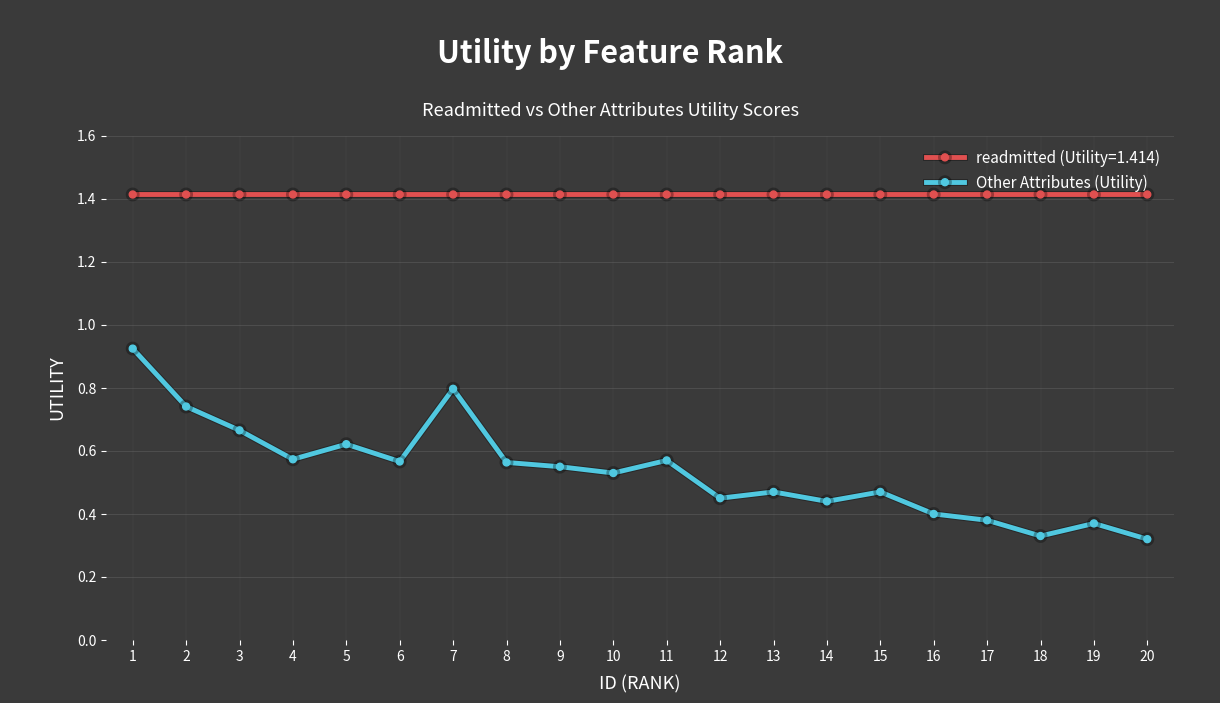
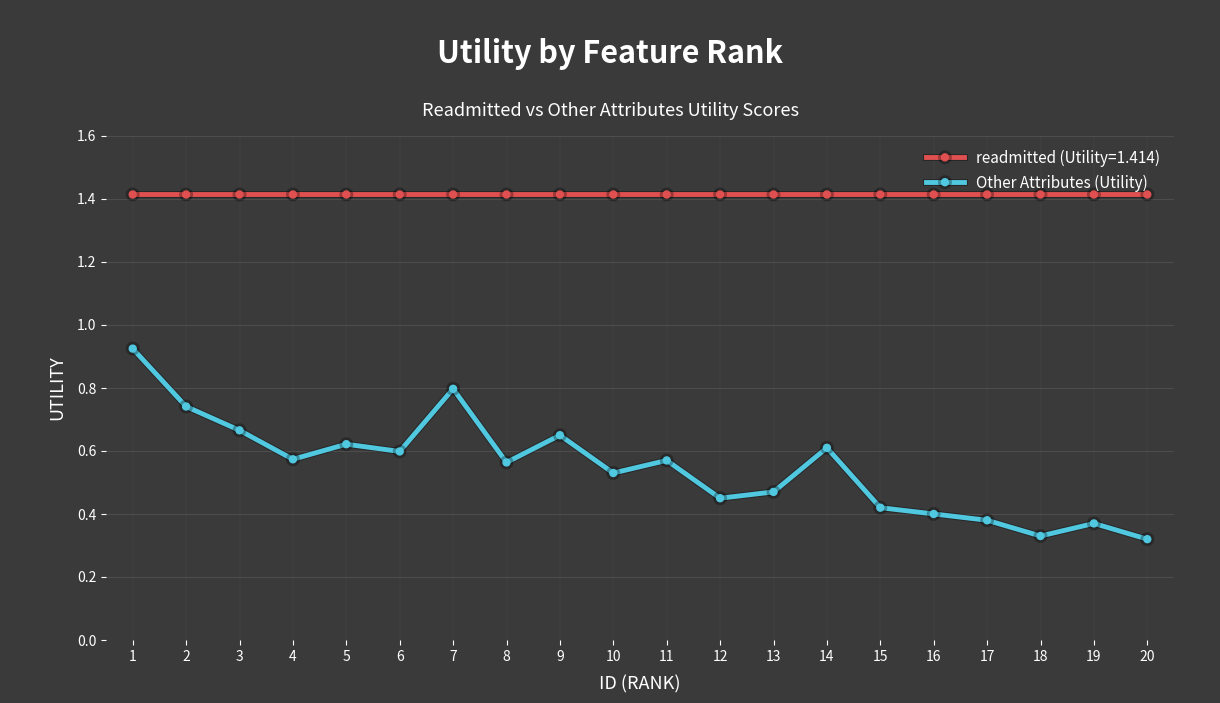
Other Attributes (Utility), 6: 0.57 -> 0.60
Other Attributes (Utility), 9: 0.55 -> 0.65
Other Attributes (Utility), 14: 0.44 -> 0.61
Other Attributes (Utility), 15: 0.47 -> 0.42
